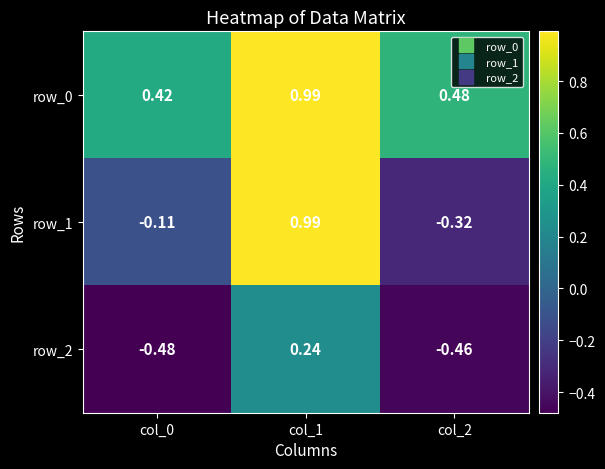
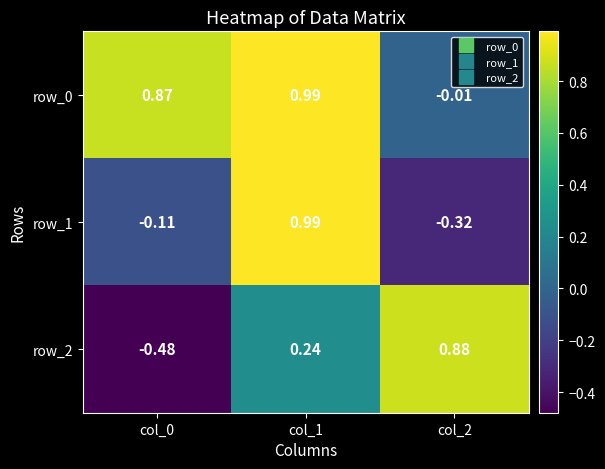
row_0, col_0: 0.42 -> 0.87
row_0, col_2: 0.48 -> -0.01
row_2, col_2: -0.46 -> 0.88
